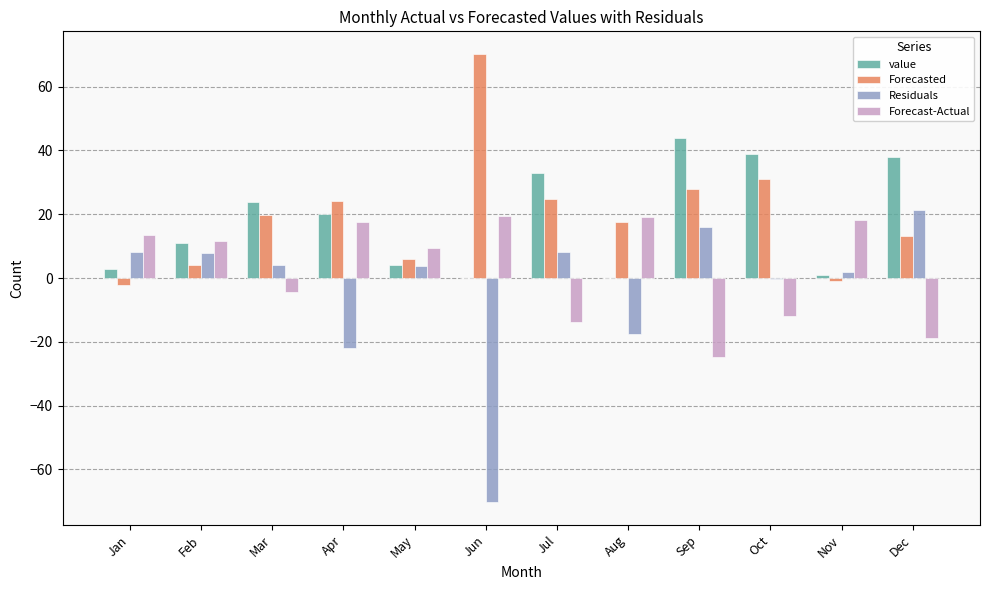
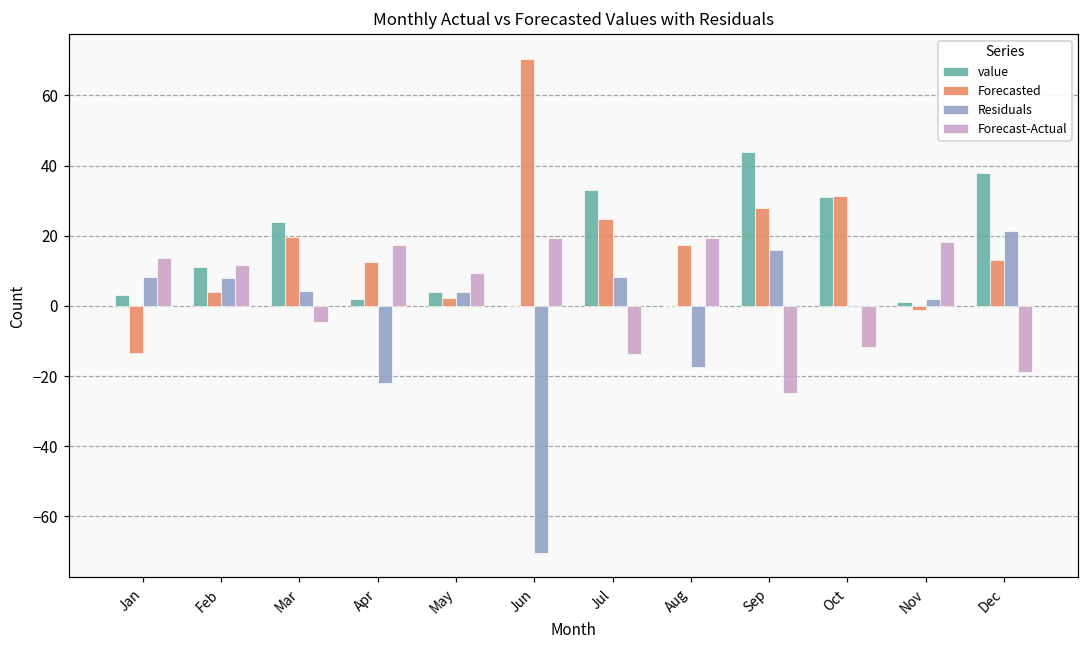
Forecasted, Jan: -2 -> -13
value, Apr: 20 -> 2
Forecasted, Apr: 24 -> 13
Forecasted, May: 6 -> 2
value, Oct: 39 -> 31
